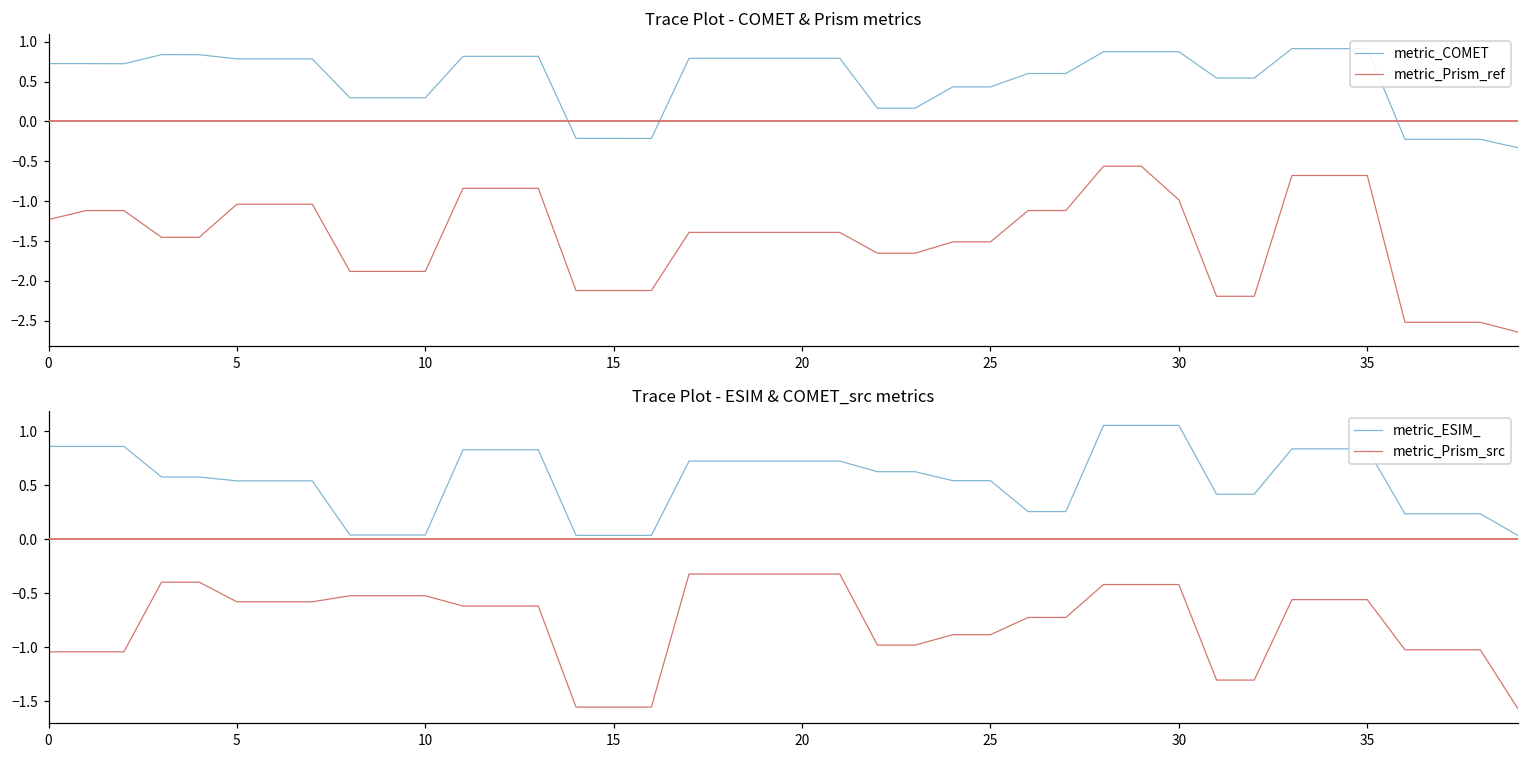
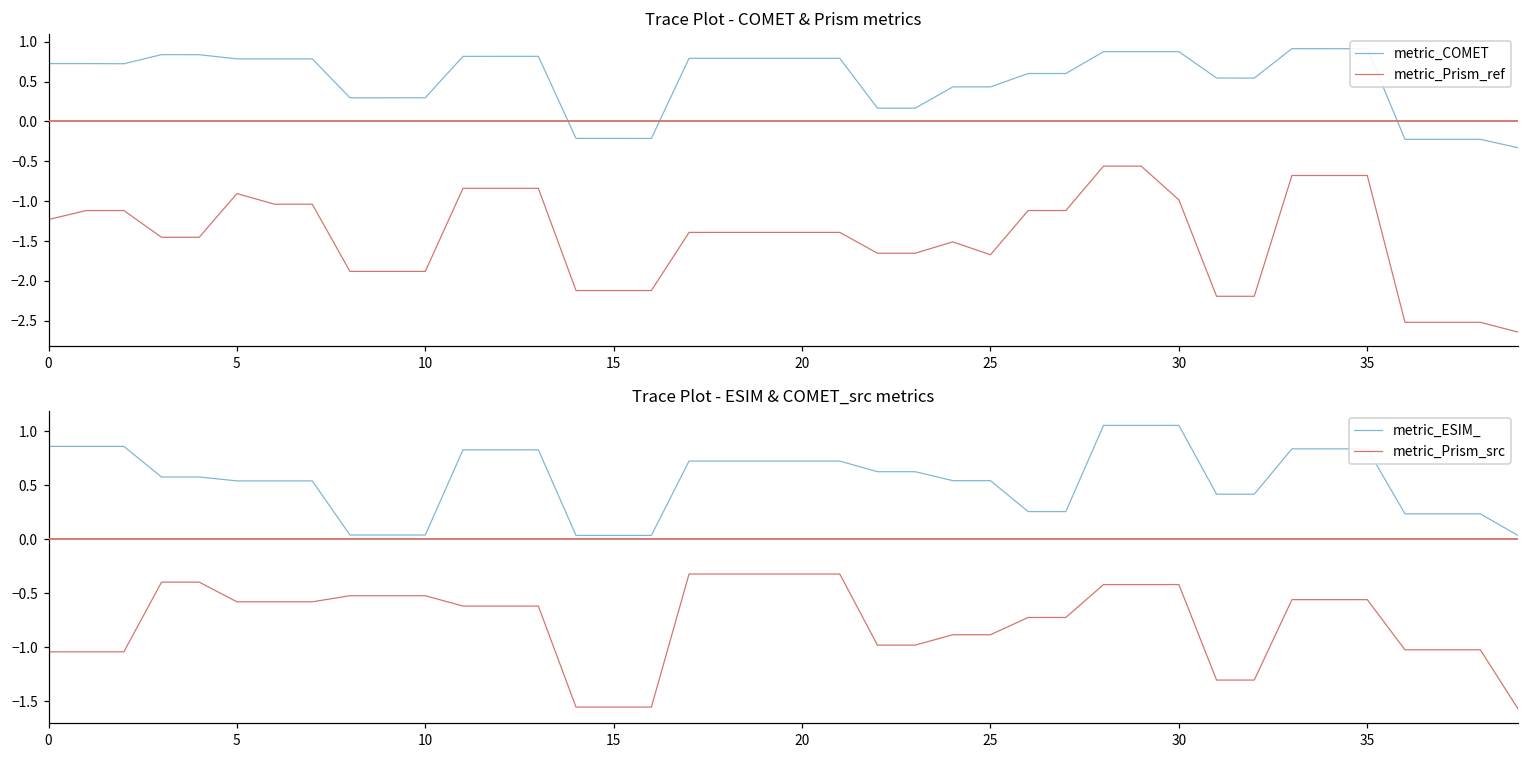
Trace Plot - COMET & Prism metrics, metric_Prism_ref, 5: -1.0 -> -0.9
Trace Plot - COMET & Prism metrics, metric_Prism_ref, 25: -1.5 -> -1.7
